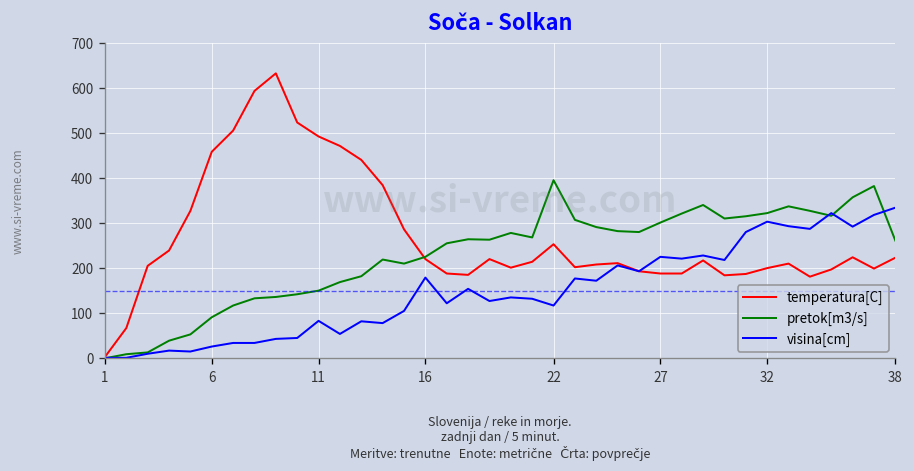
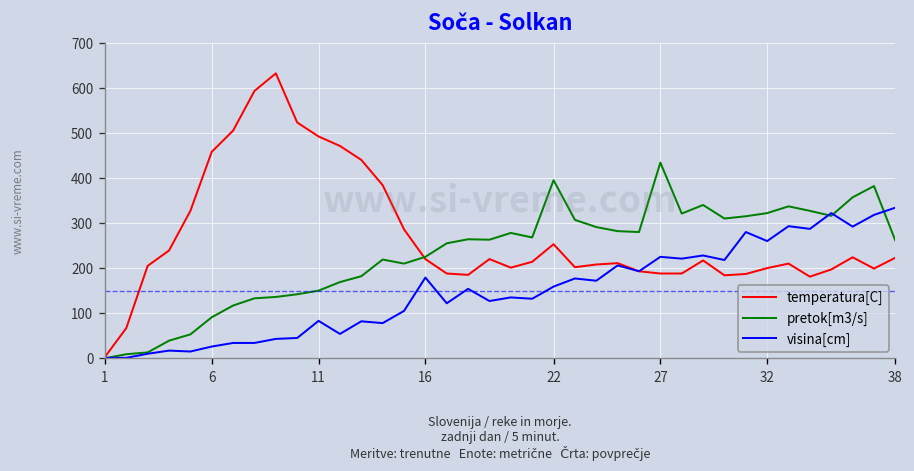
visina[cm], 22: 120 -> 160
pretok[m3/s], 27: 300 -> 430
visina[cm], 32: 300 -> 260
